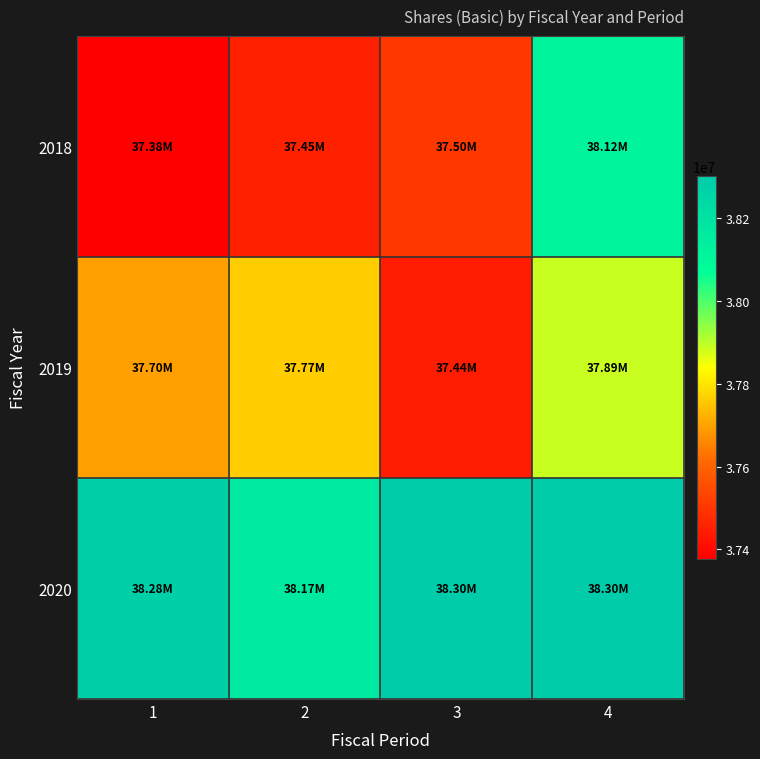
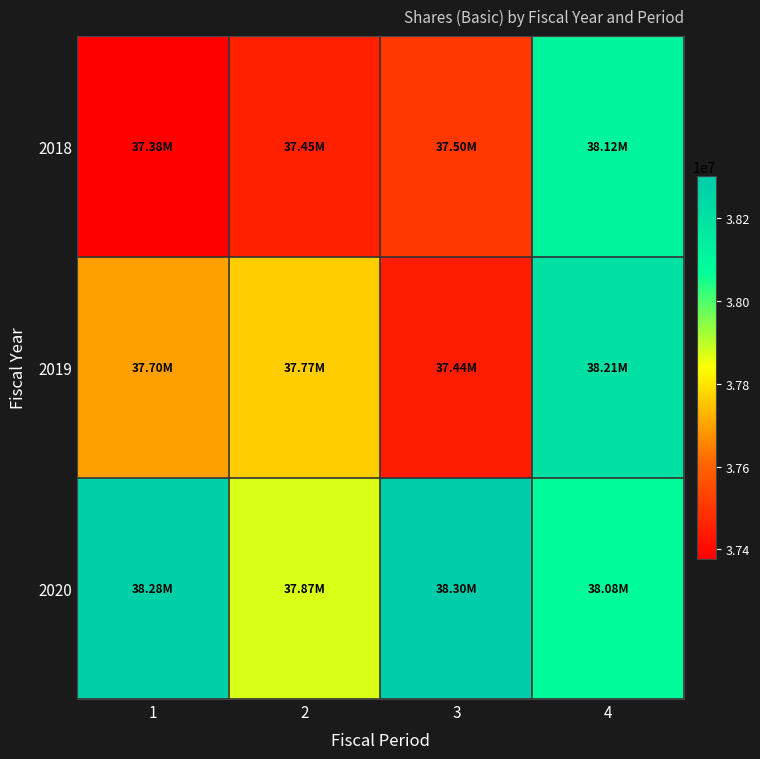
2019, 4: 37.89M -> 38.21M
2020, 2: 38.17M -> 37.87M
2020, 4: 38.30M -> 38.08M
